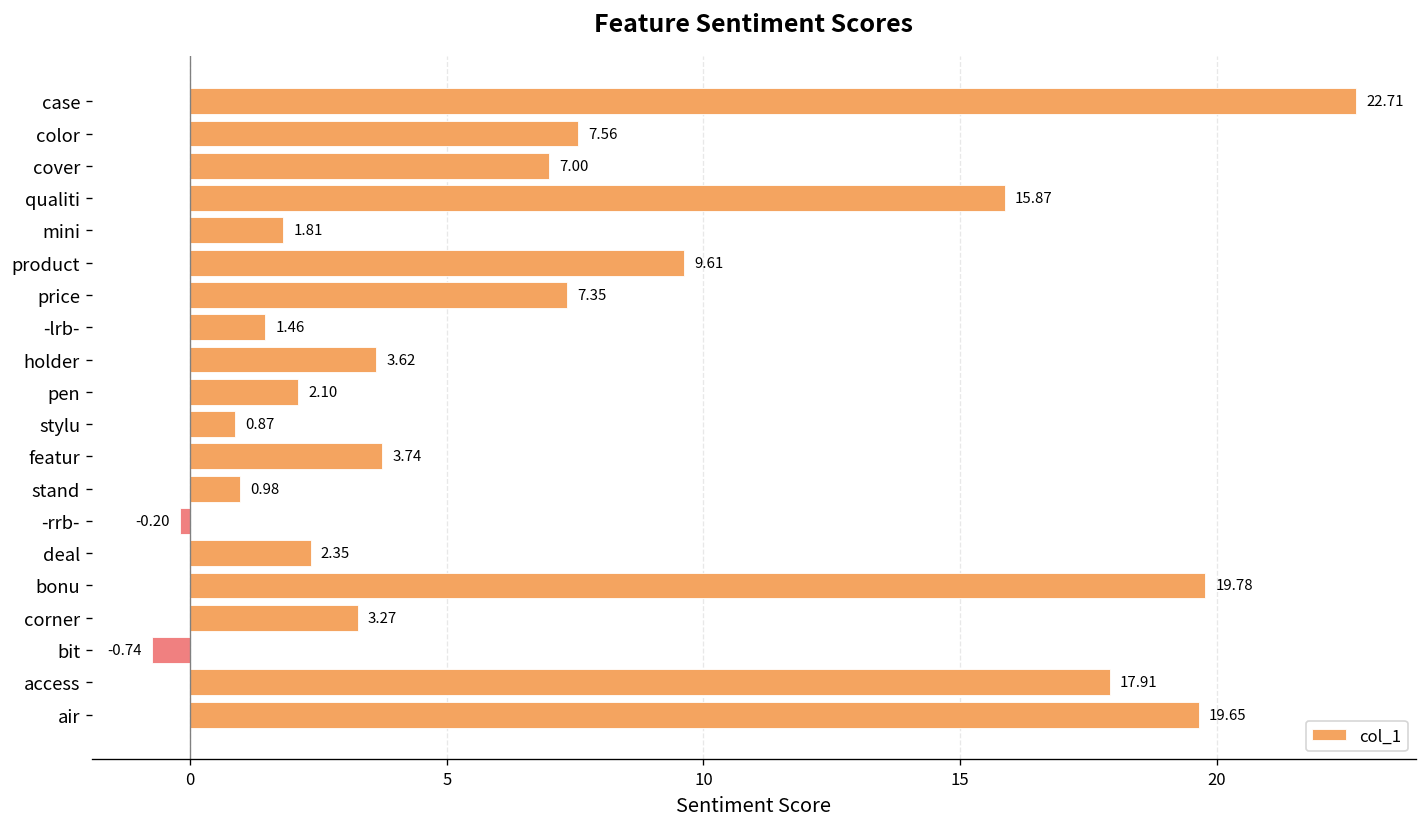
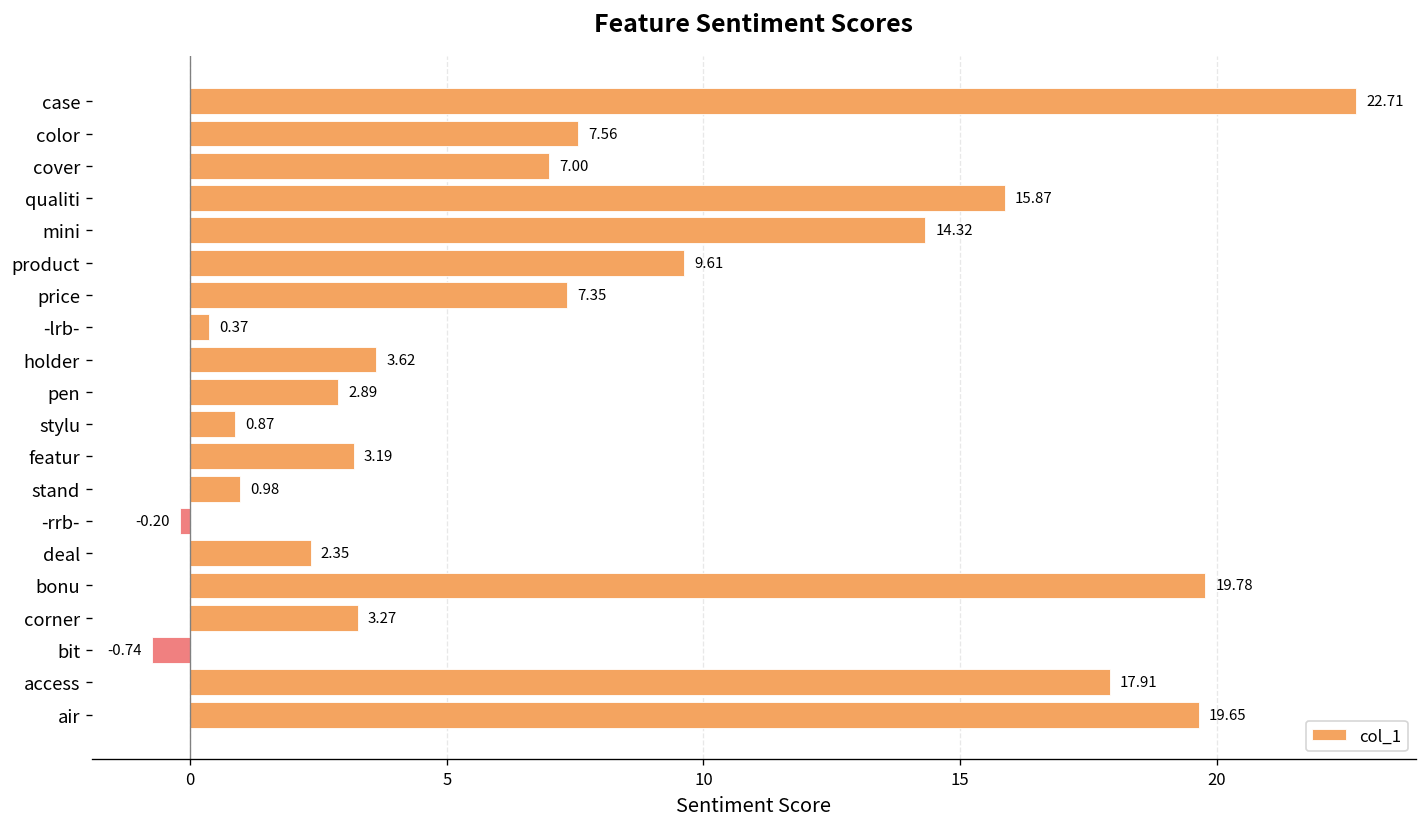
mini: 1.81 -> 14.32
-lrb-: 1.46 -> 0.37
pen: 2.10 -> 2.89
featur: 3.74 -> 3.19
